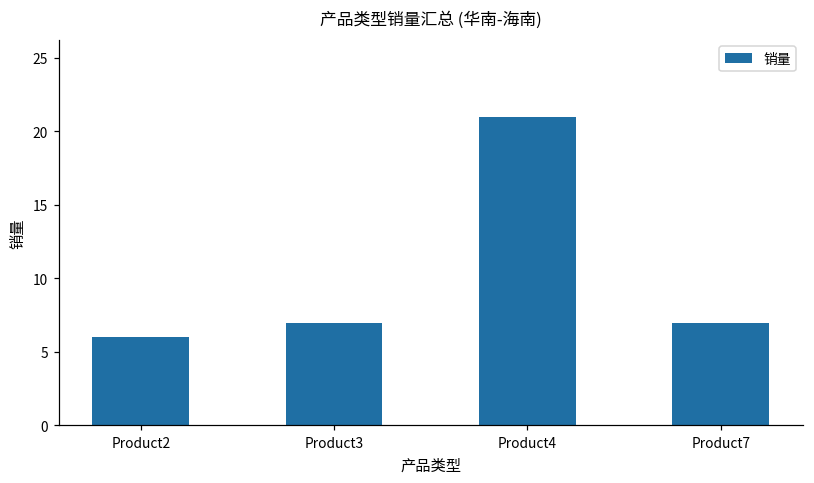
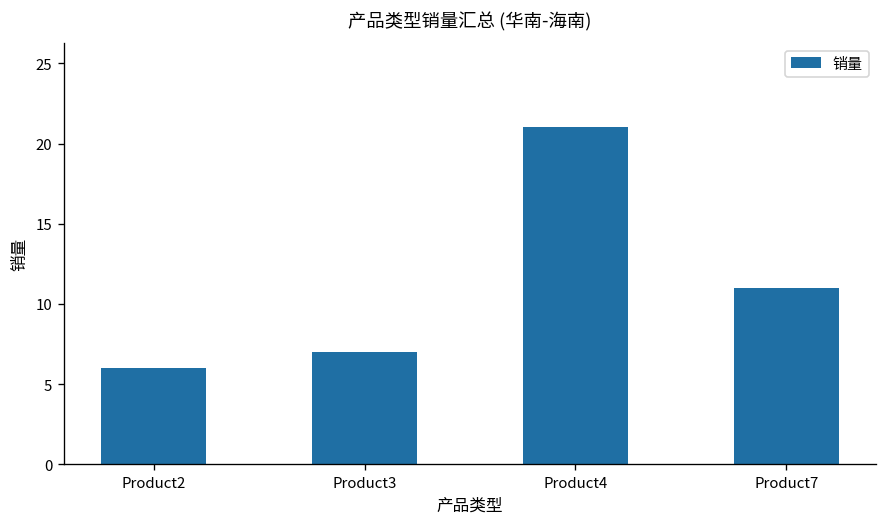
Product7: 7 -> 11
